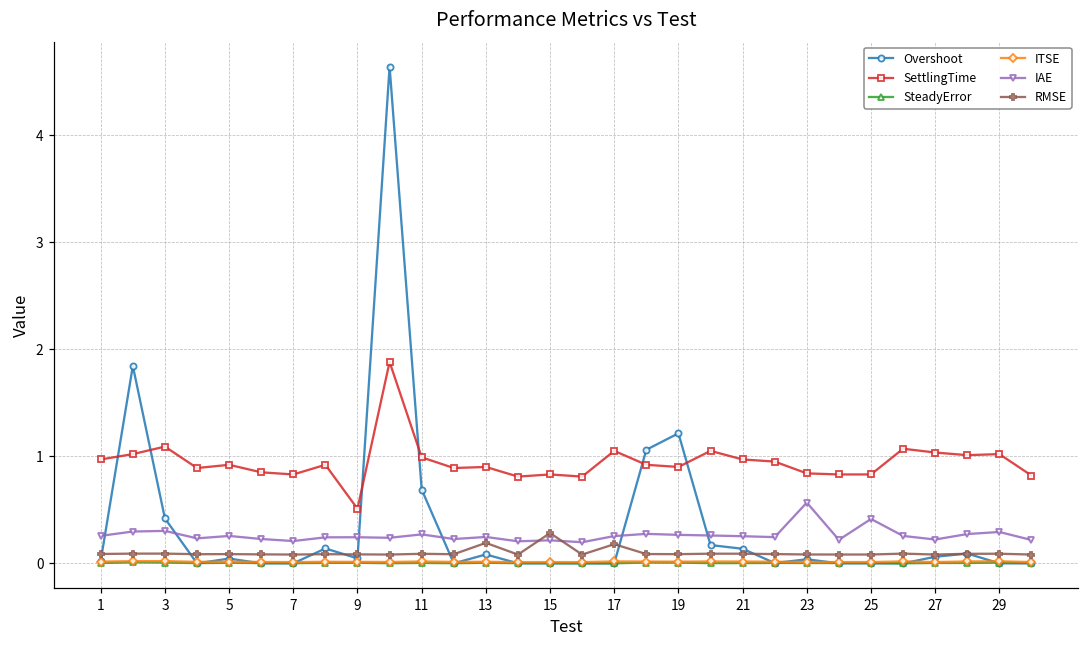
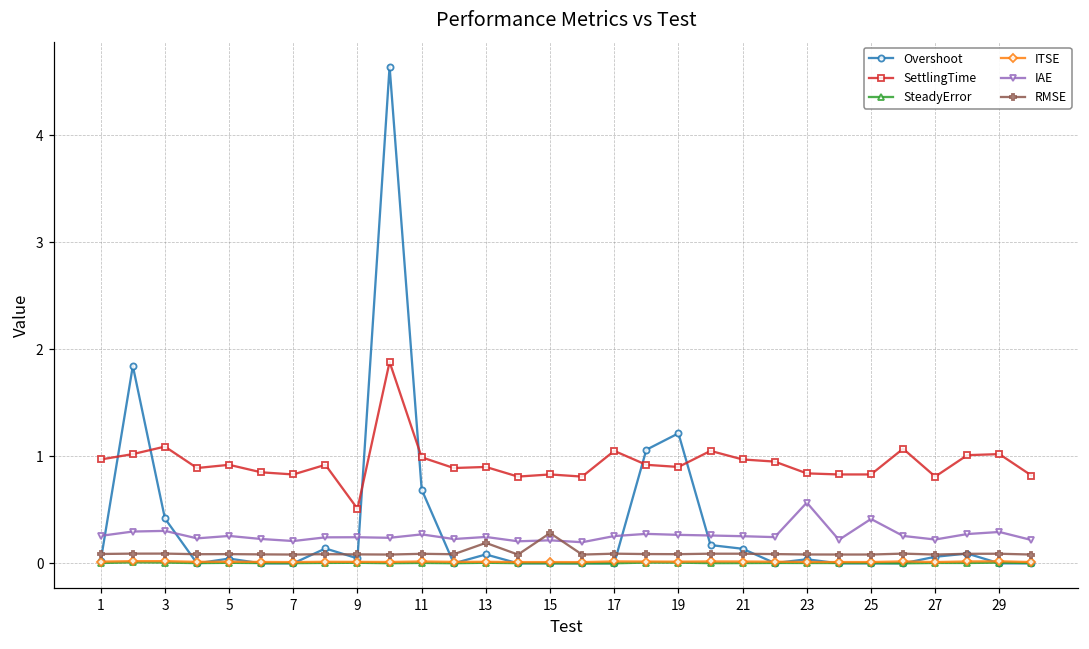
RMSE, 17: 0.2 -> 0.1
SettlingTime, 27: 1.0 -> 0.8
